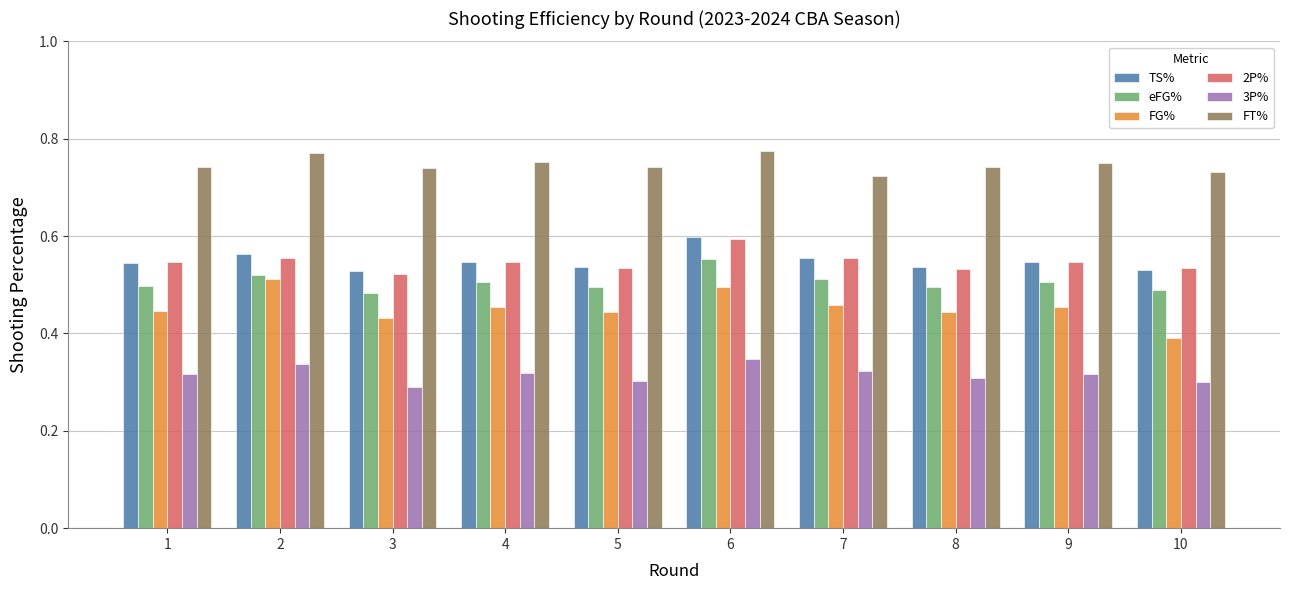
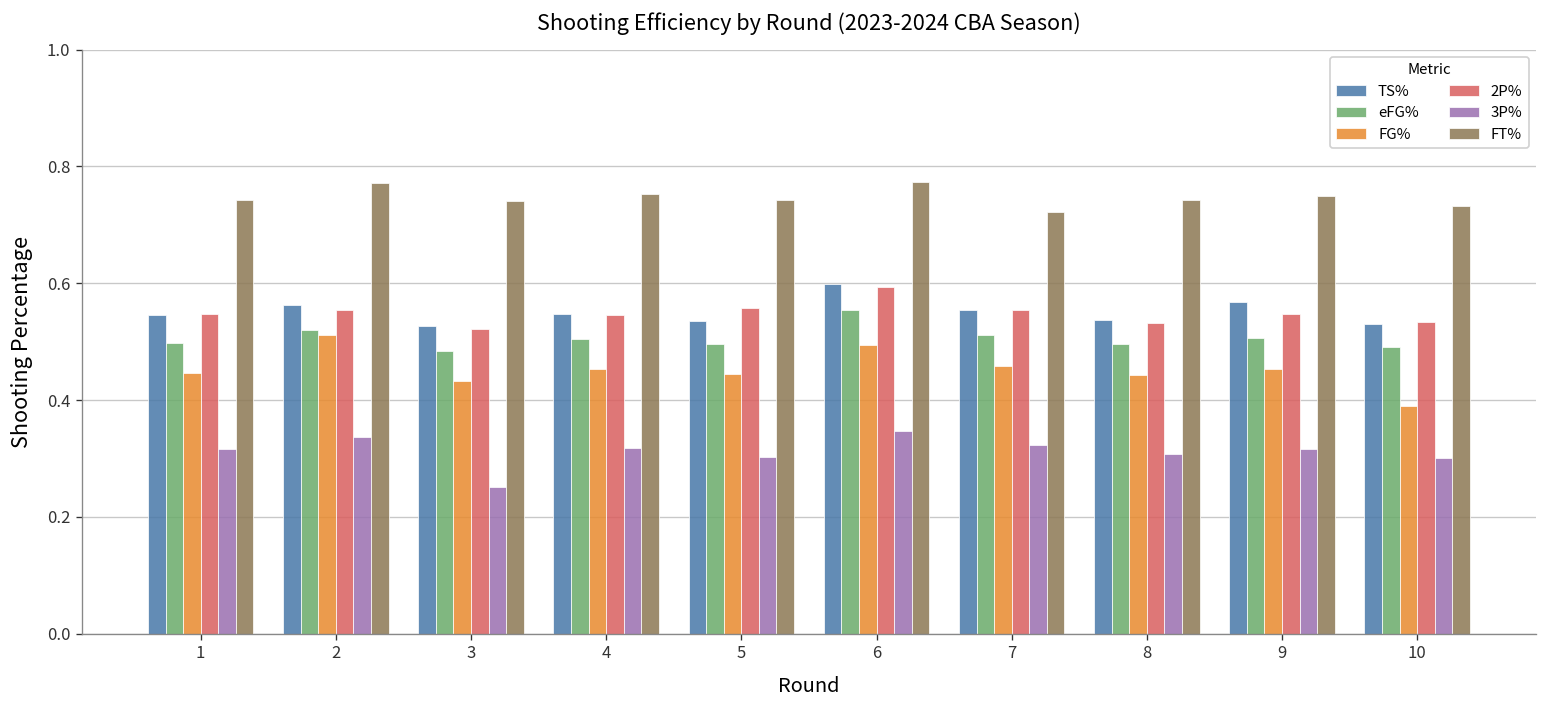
3P%, 3: 0.29 -> 0.25
2P%, 5: 0.53 -> 0.56
TS%, 9: 0.55 -> 0.57
